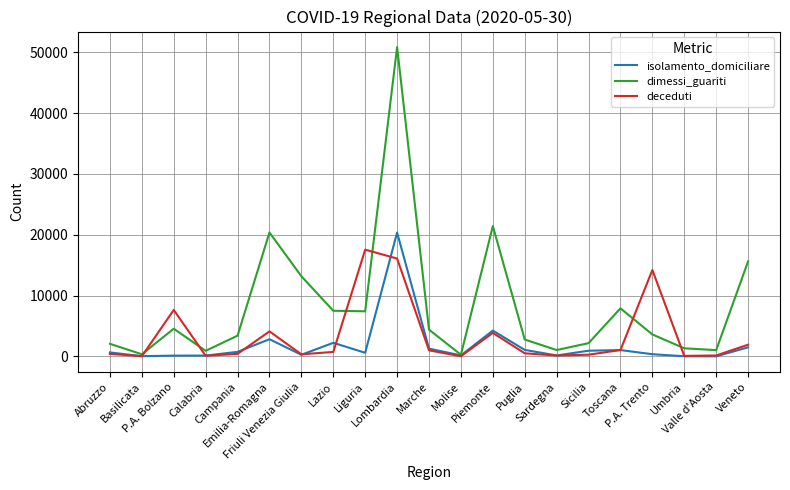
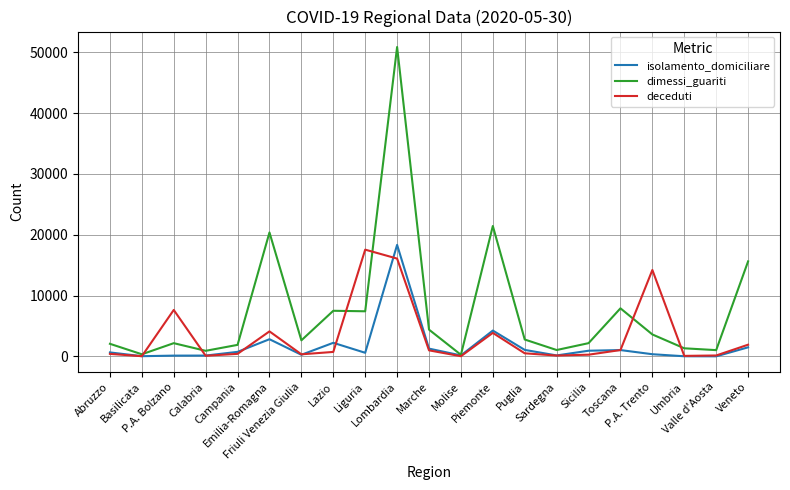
dimessi_guariti, P.A. Bolzano: 5000 -> 2000
dimessi_guariti, Campania: 3000 -> 2000
dimessi_guariti, Friuli Venezia Giulia: 13000 -> 3000
isolamento_domiciliare, Lombardia: 20000 -> 18000
